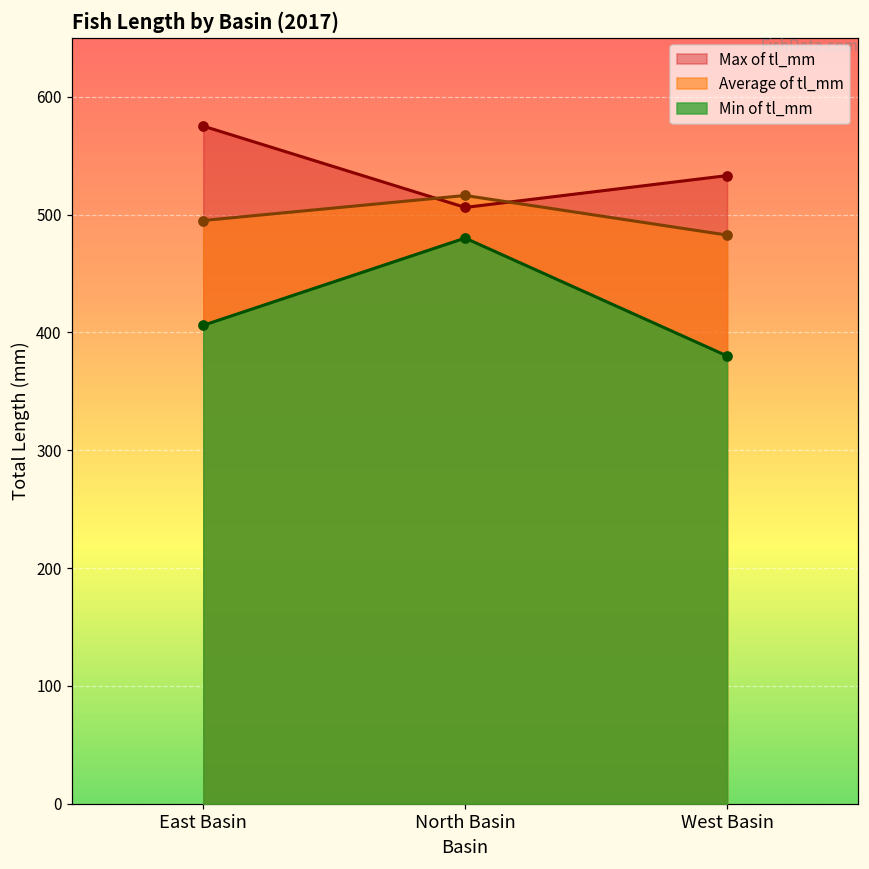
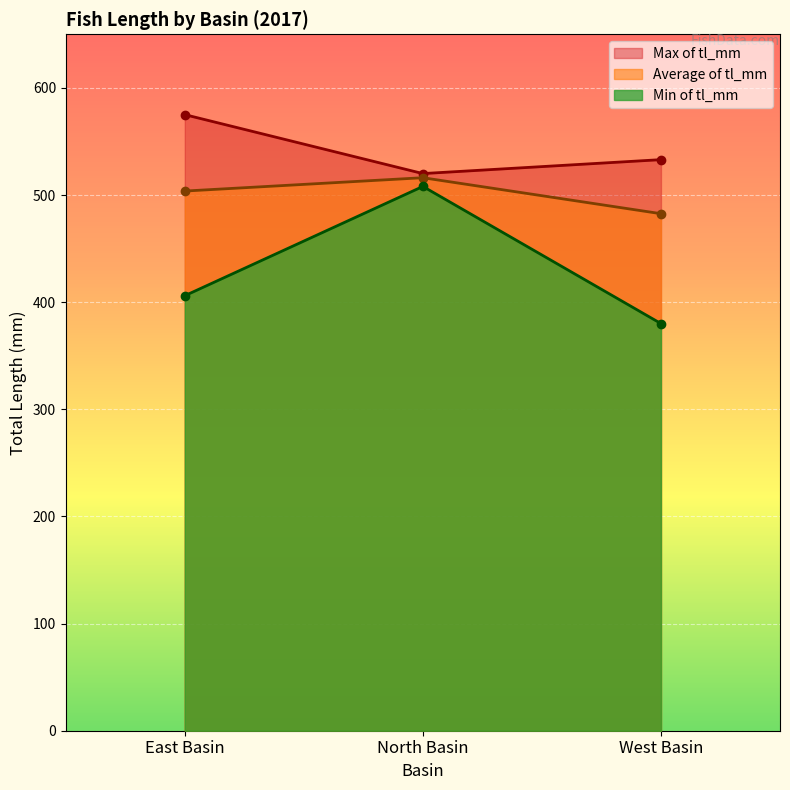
Average of tl_mm, East Basin: 495 -> 504
Max of tl_mm, North Basin: 506 -> 520
Min of tl_mm, North Basin: 480 -> 508
